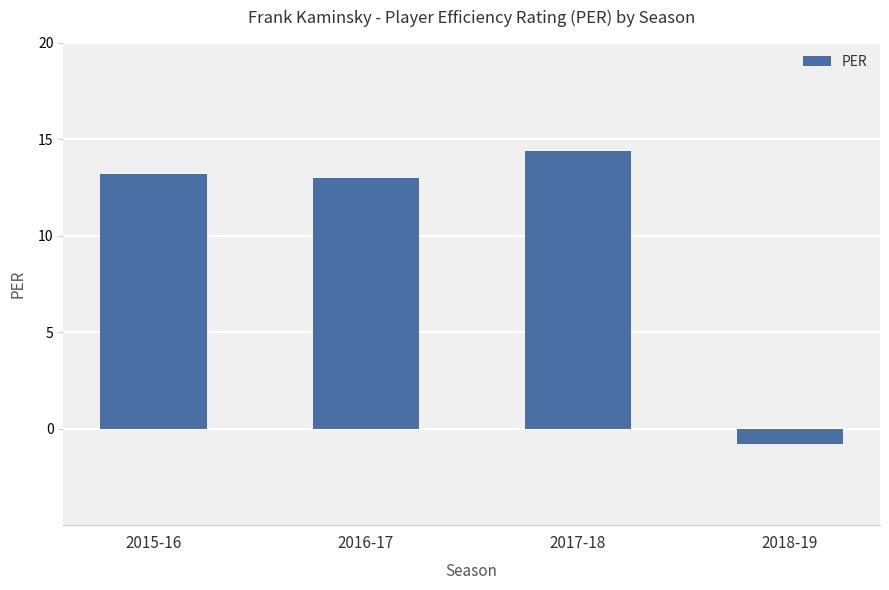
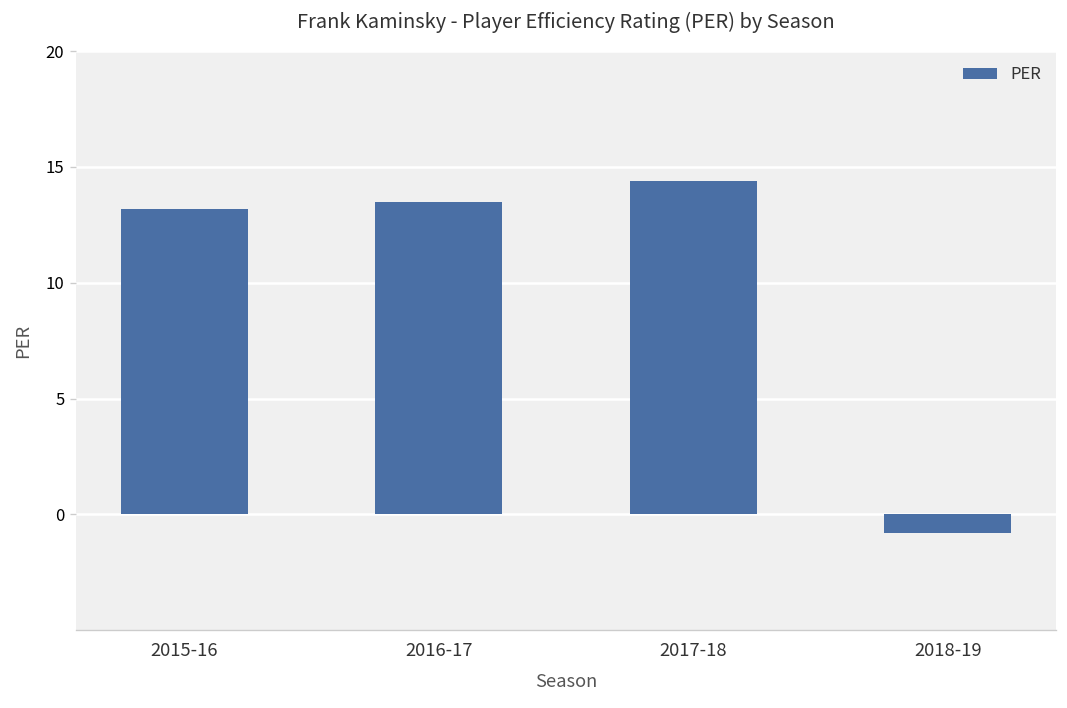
2016-17: 13.0 -> 13.5
